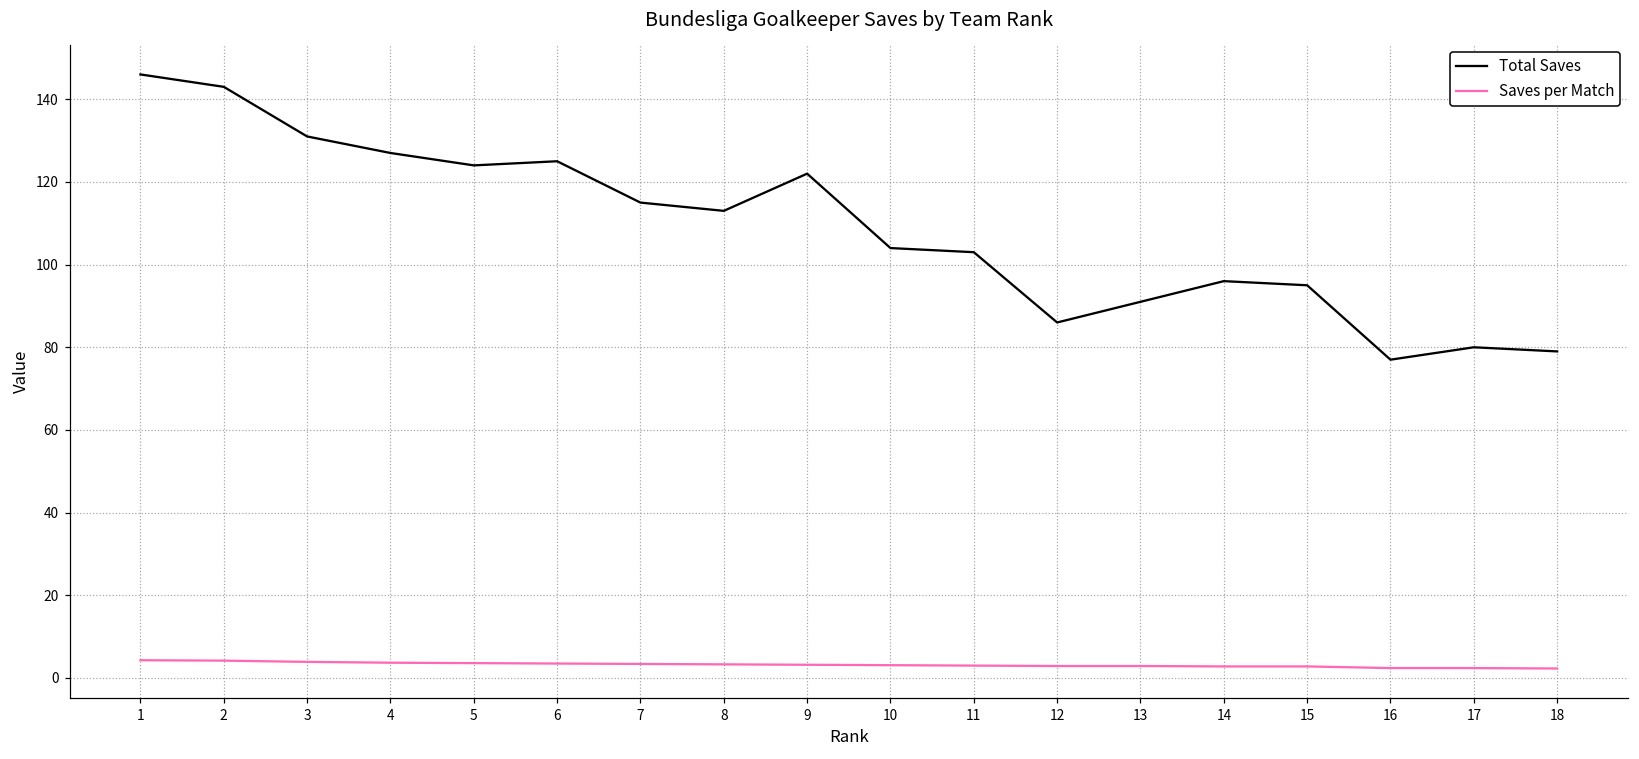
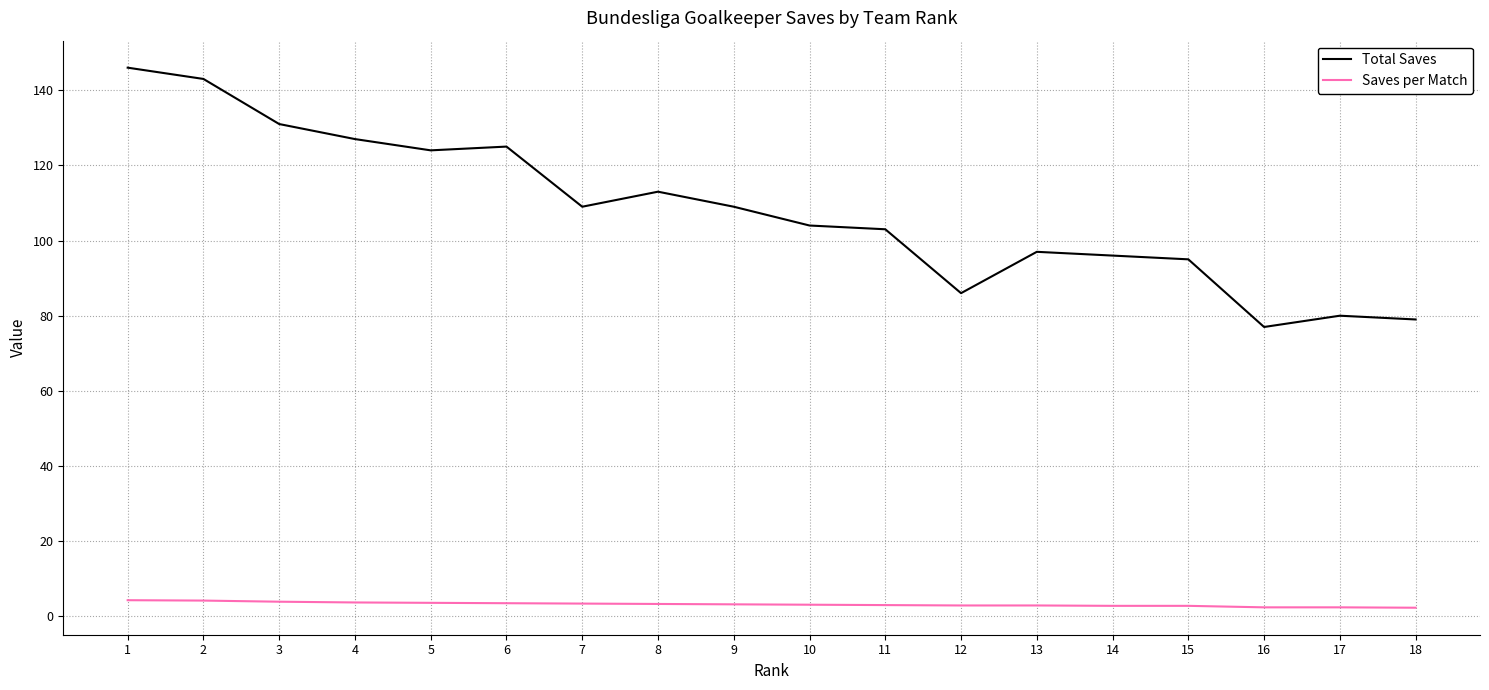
Total Saves, 7: 115 -> 109
Total Saves, 9: 122 -> 109
Total Saves, 13: 91 -> 97
